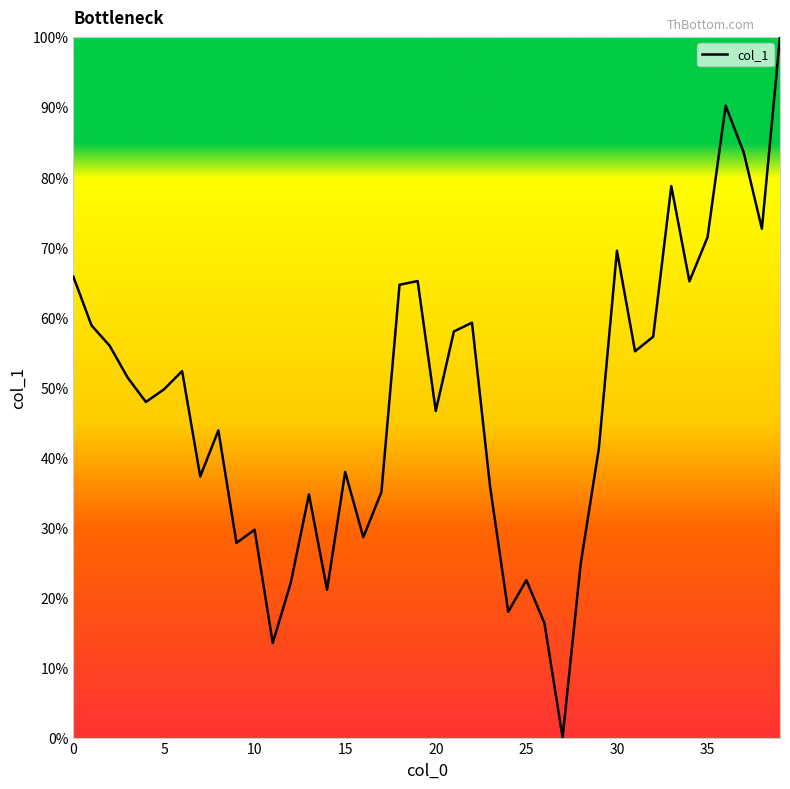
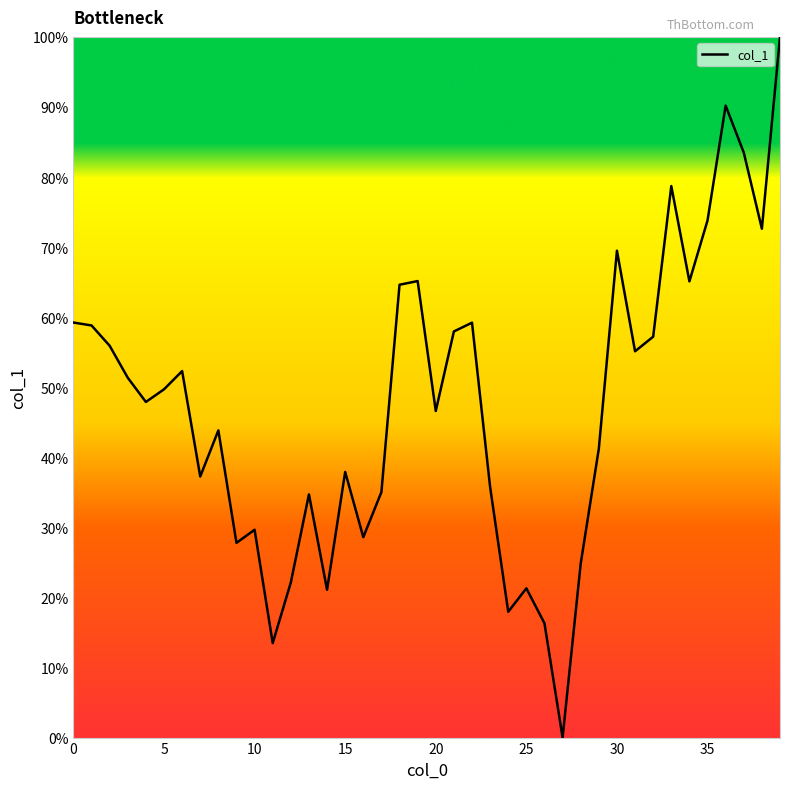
0: 66% -> 59%
25: 22% -> 21%
35: 71% -> 74%
